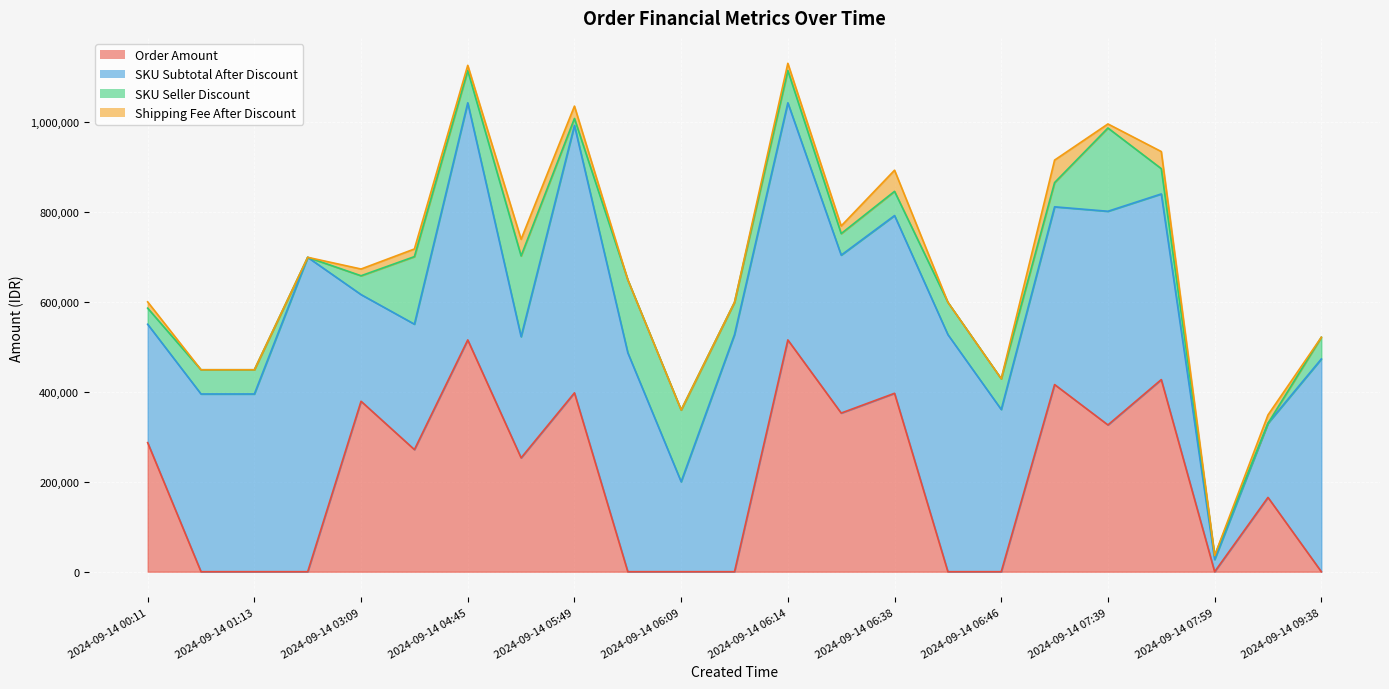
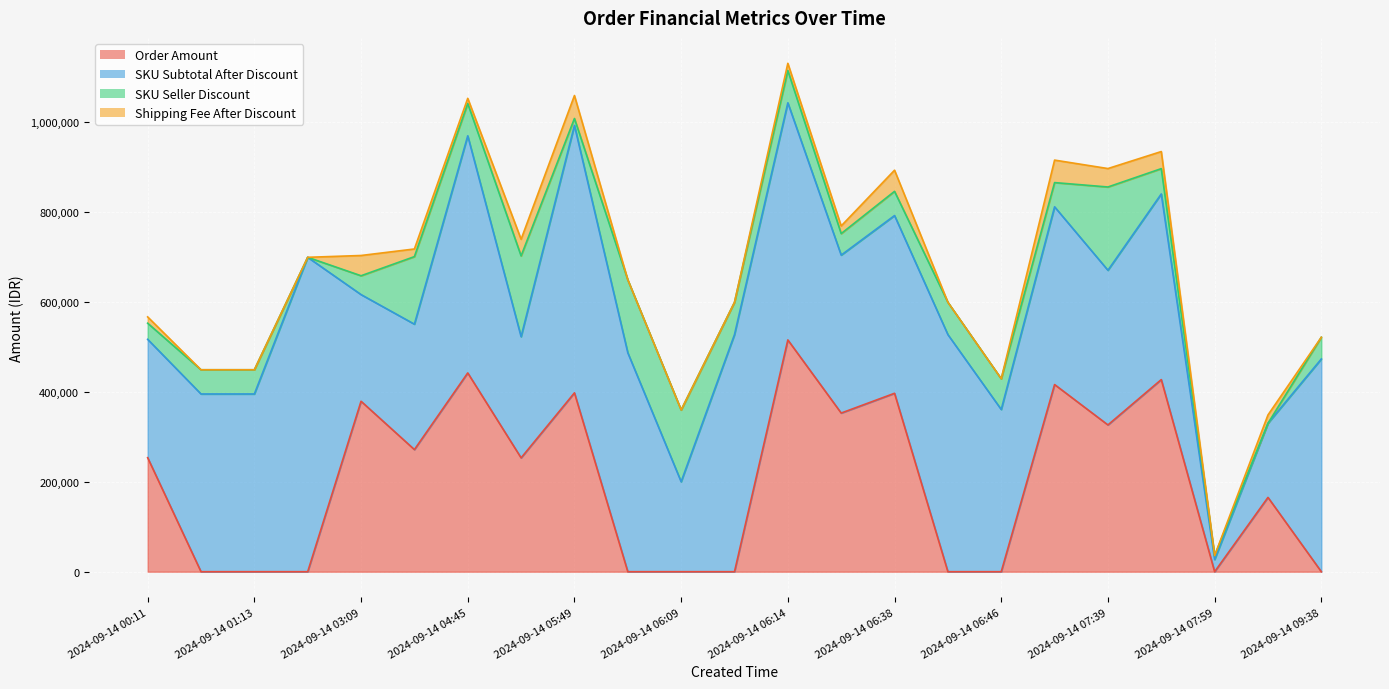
Order Amount, 2024-09-14 00:11: 290,000 -> 250,000
Shipping Fee After Discount, 2024-09-14 03:09: 20,000 -> 50,000
Order Amount, 2024-09-14 04:45: 520,000 -> 440,000
Shipping Fee After Discount, 2024-09-14 05:49: 30,000 -> 50,000
SKU Subtotal After Discount, 2024-09-14 07:39: 480,000 -> 340,000
Shipping Fee After Discount, 2024-09-14 07:39: 10,000 -> 40,000
